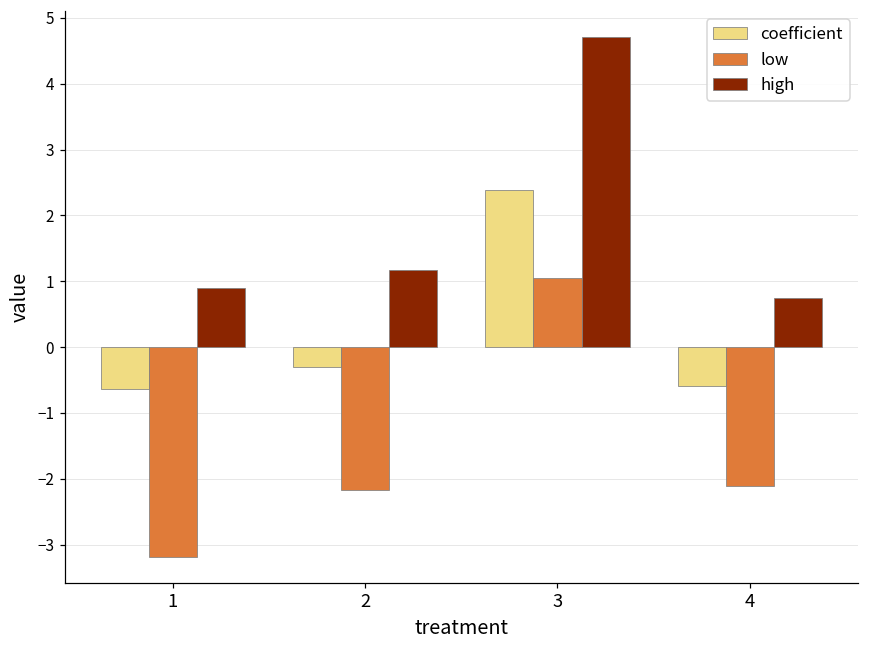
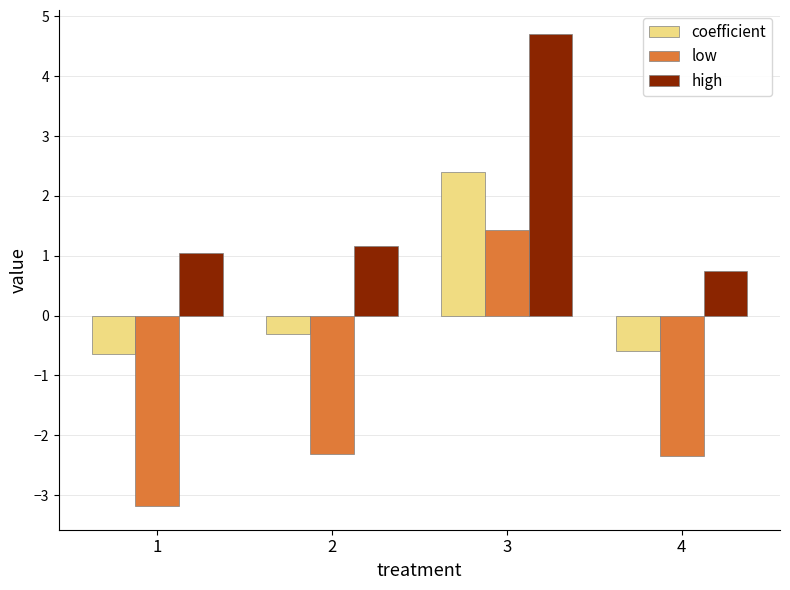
high, 1: 0.9 -> 1.0
low, 2: -2.2 -> -2.3
low, 3: 1.1 -> 1.4
low, 4: -2.1 -> -2.3
